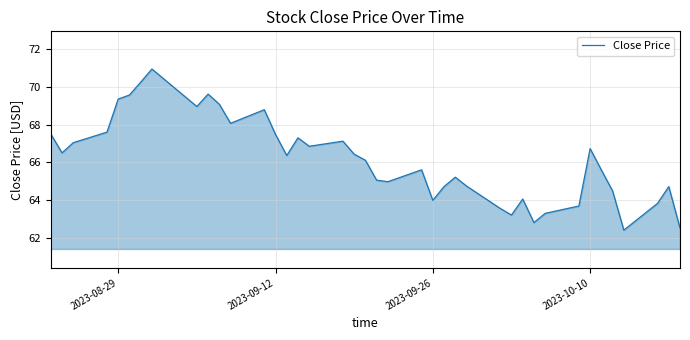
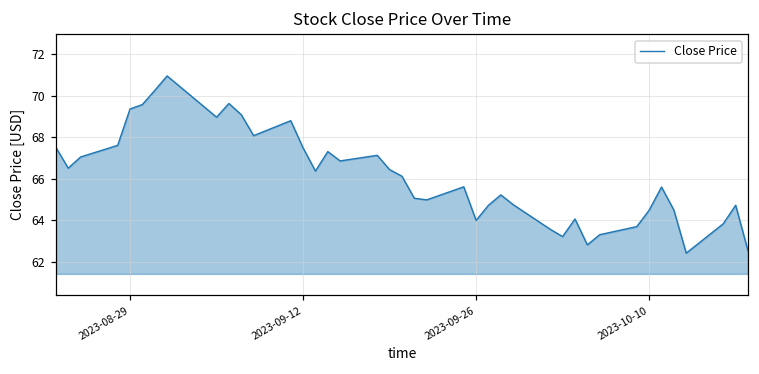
2023-10-10: 66.7 -> 64.5
